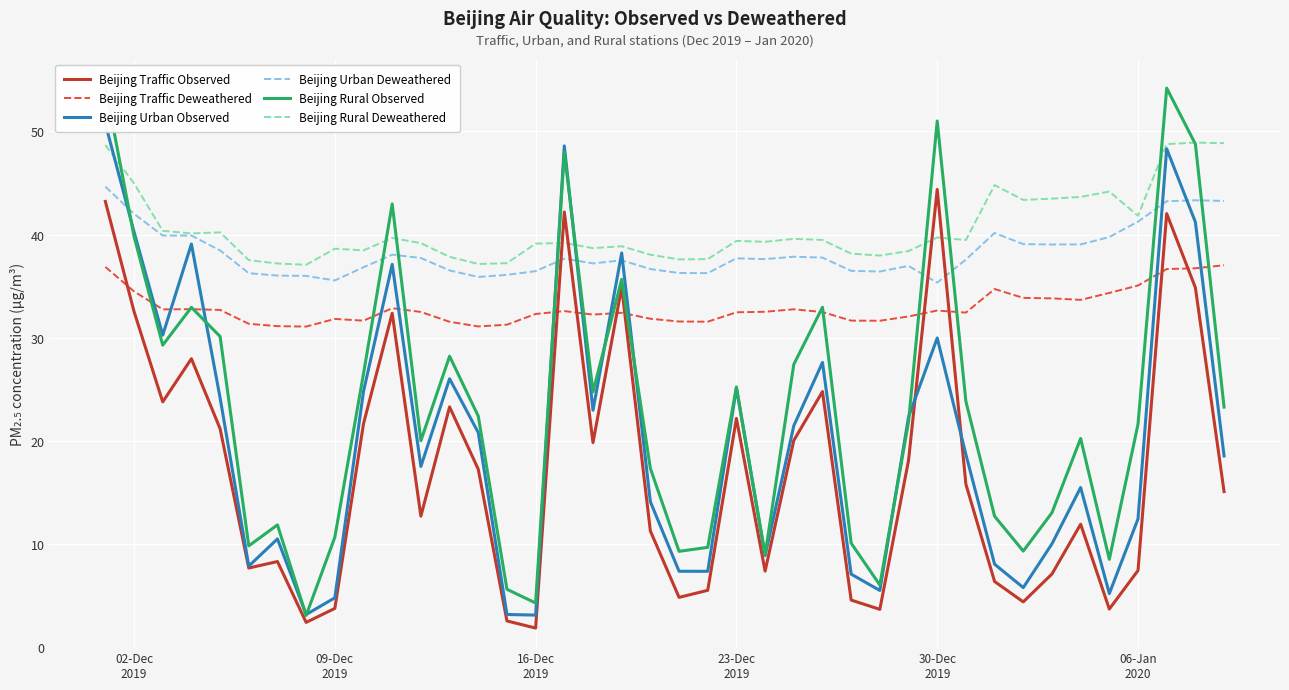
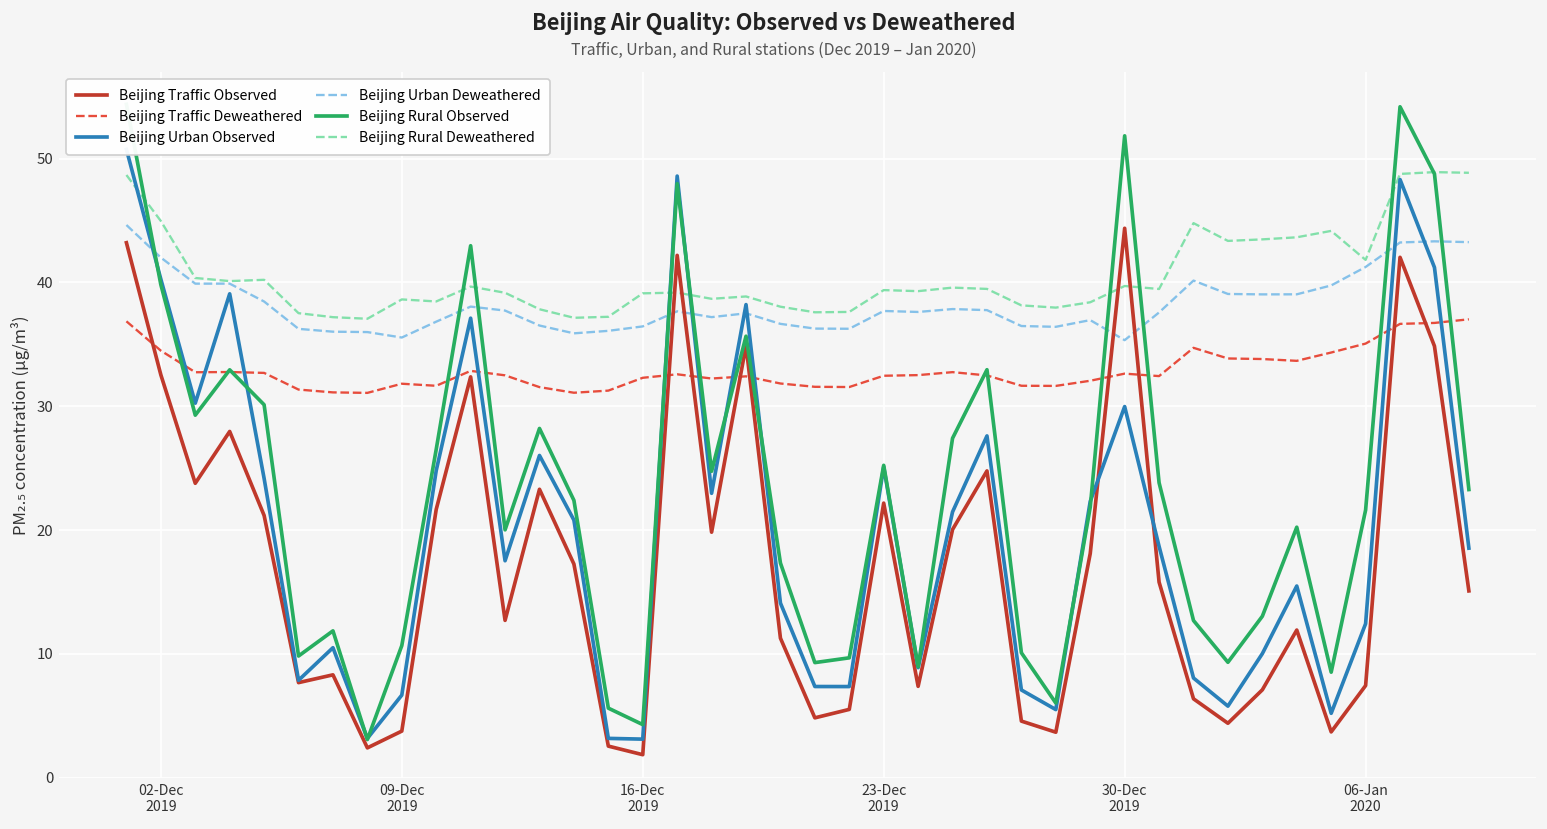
Beijing Urban Observed, 09-Dec 2019: 4.8 -> 6.7
Beijing Rural Observed, 30-Dec 2019: 51.0 -> 51.8
